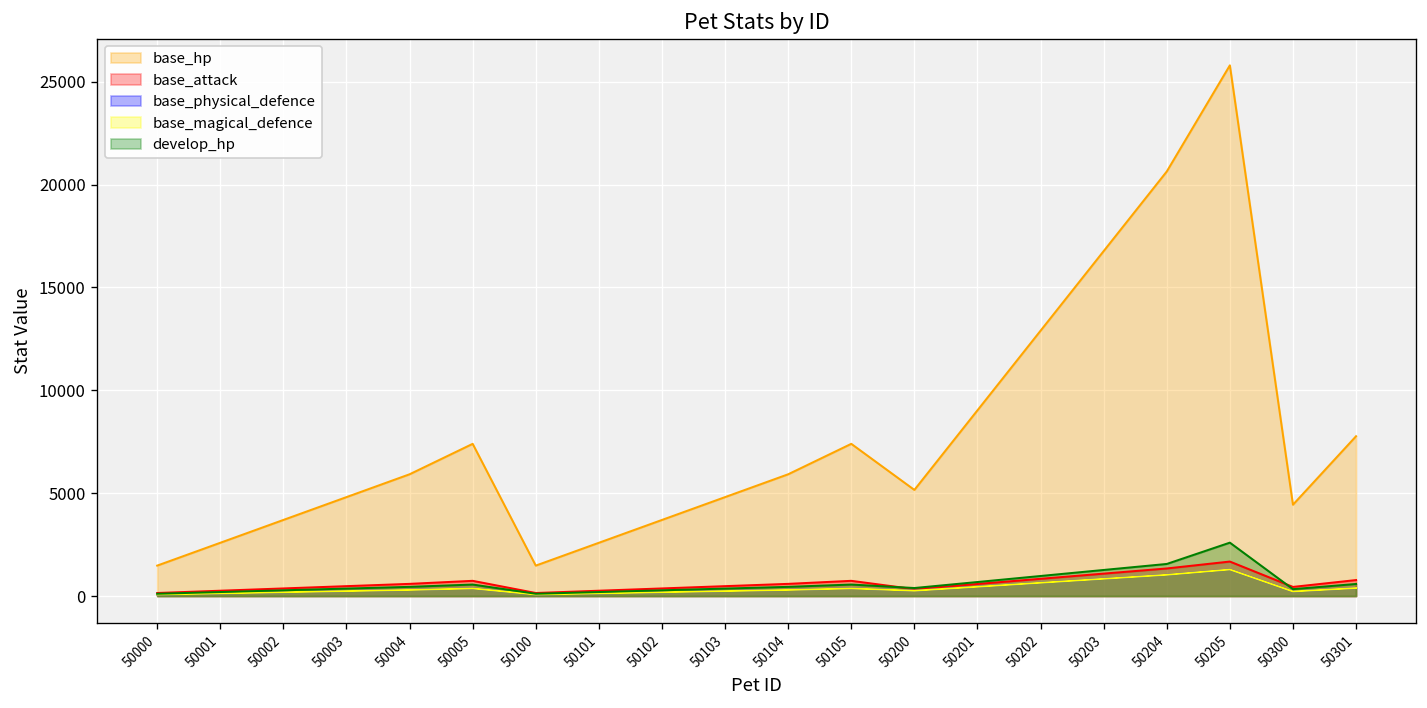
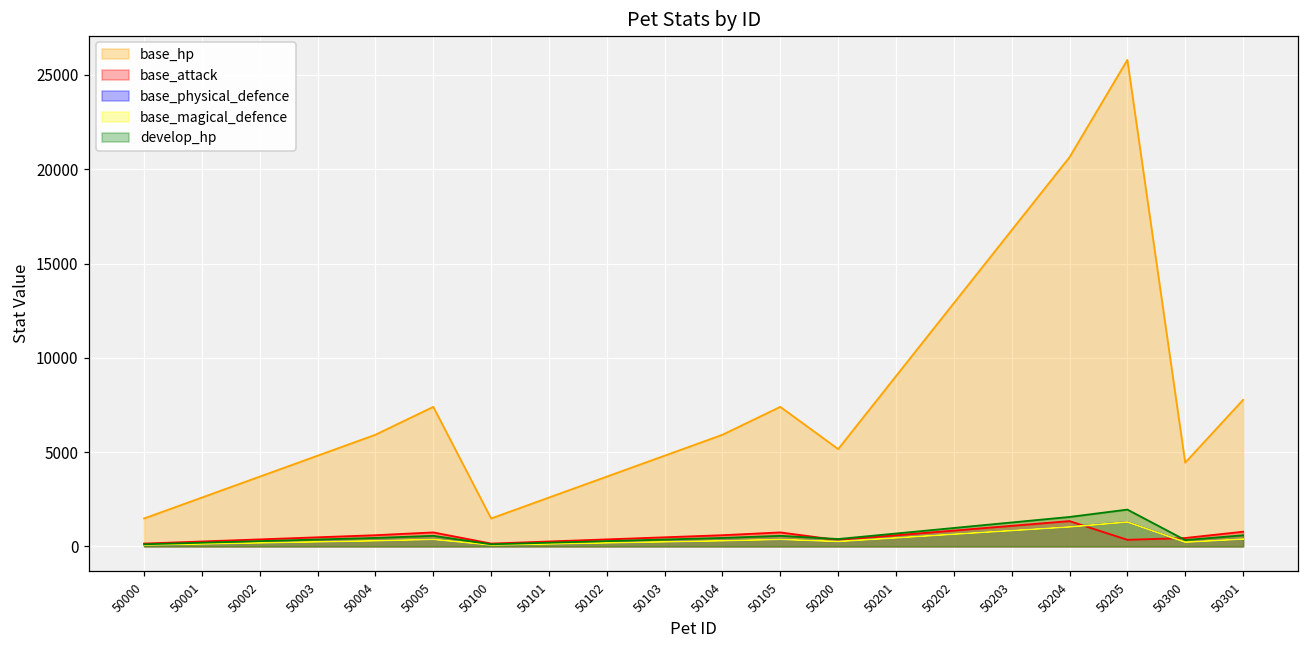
base_attack, 50205: 1700 -> 300
develop_hp, 50205: 2600 -> 2000
